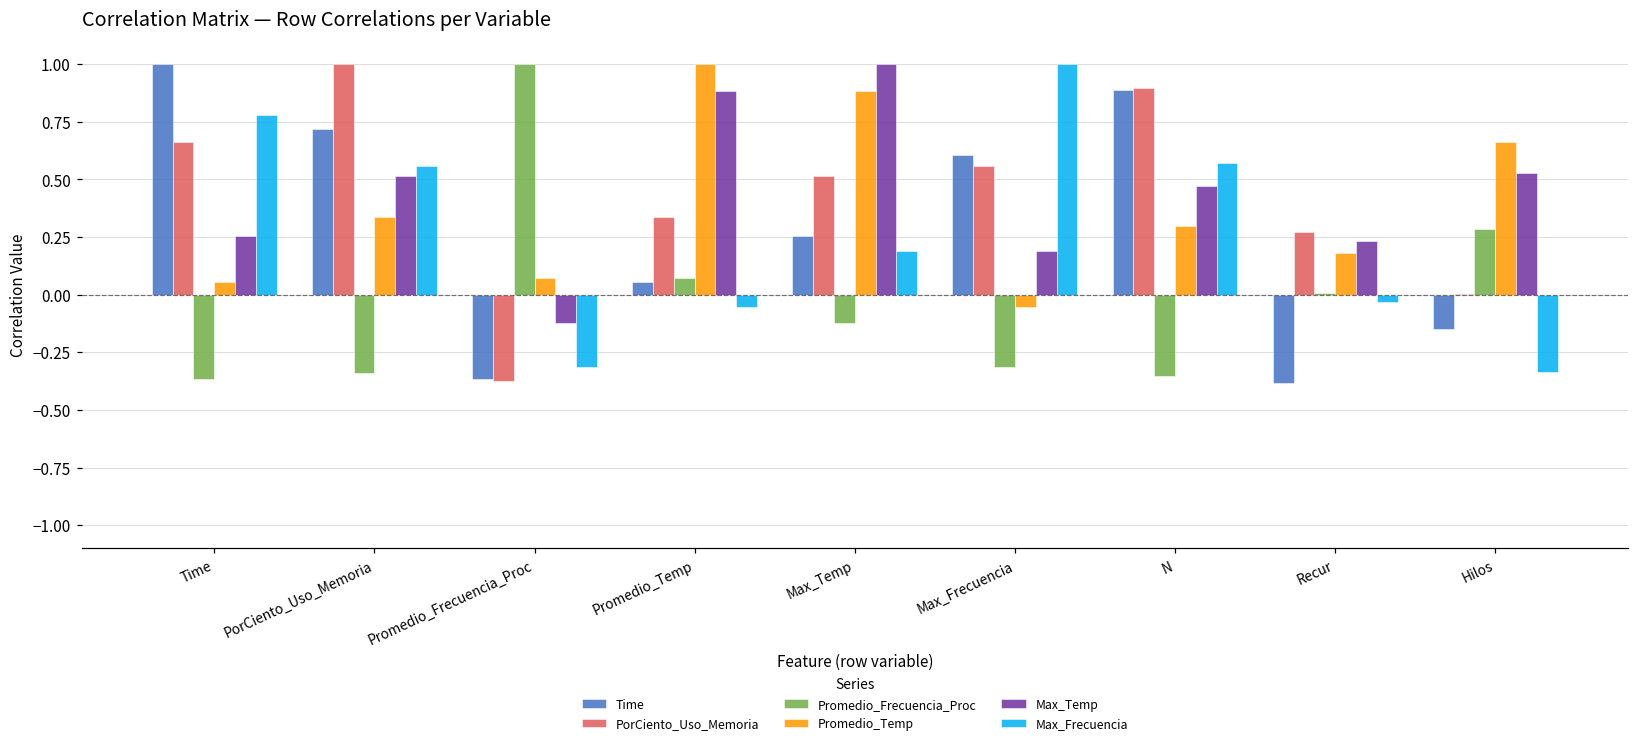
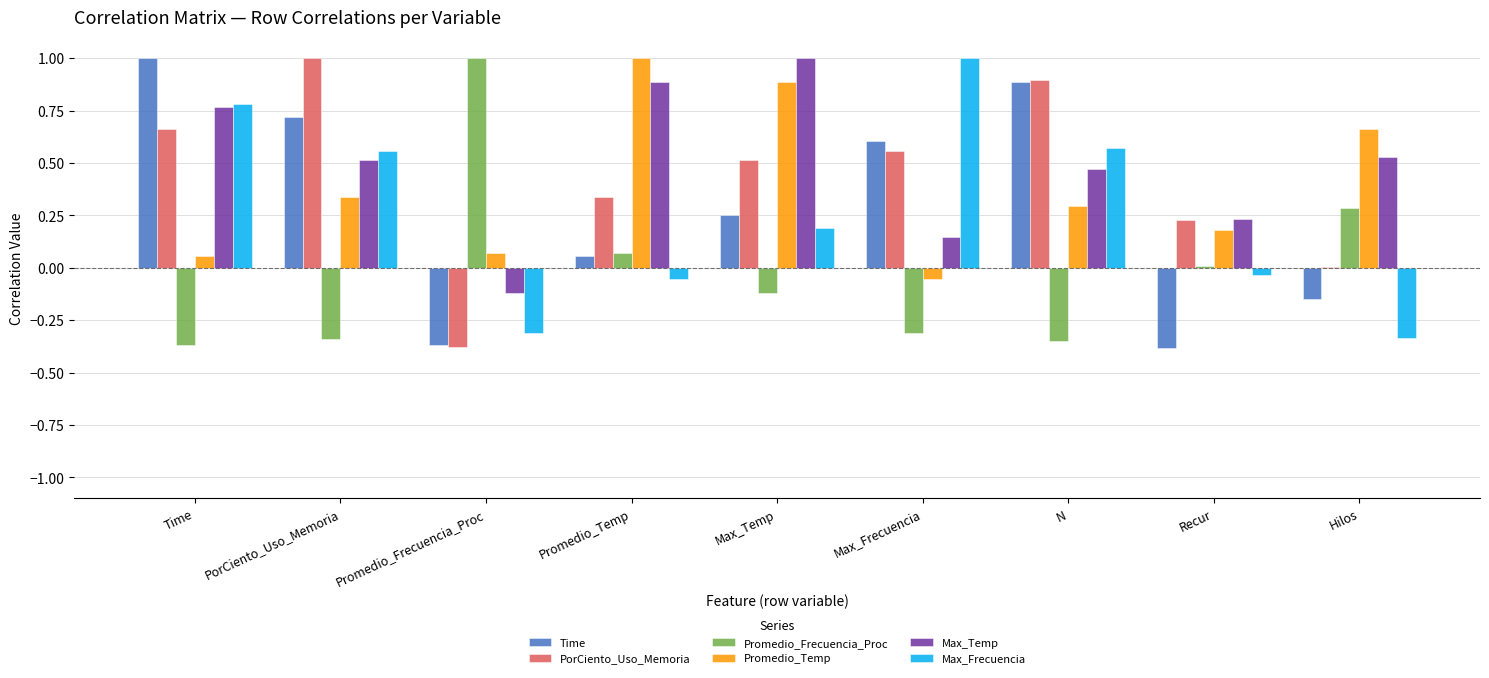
Max_Temp, Time: 0.25 -> 0.77
Max_Temp, Max_Frecuencia: 0.19 -> 0.15
PorCiento_Uso_Memoria, Recur: 0.27 -> 0.23
